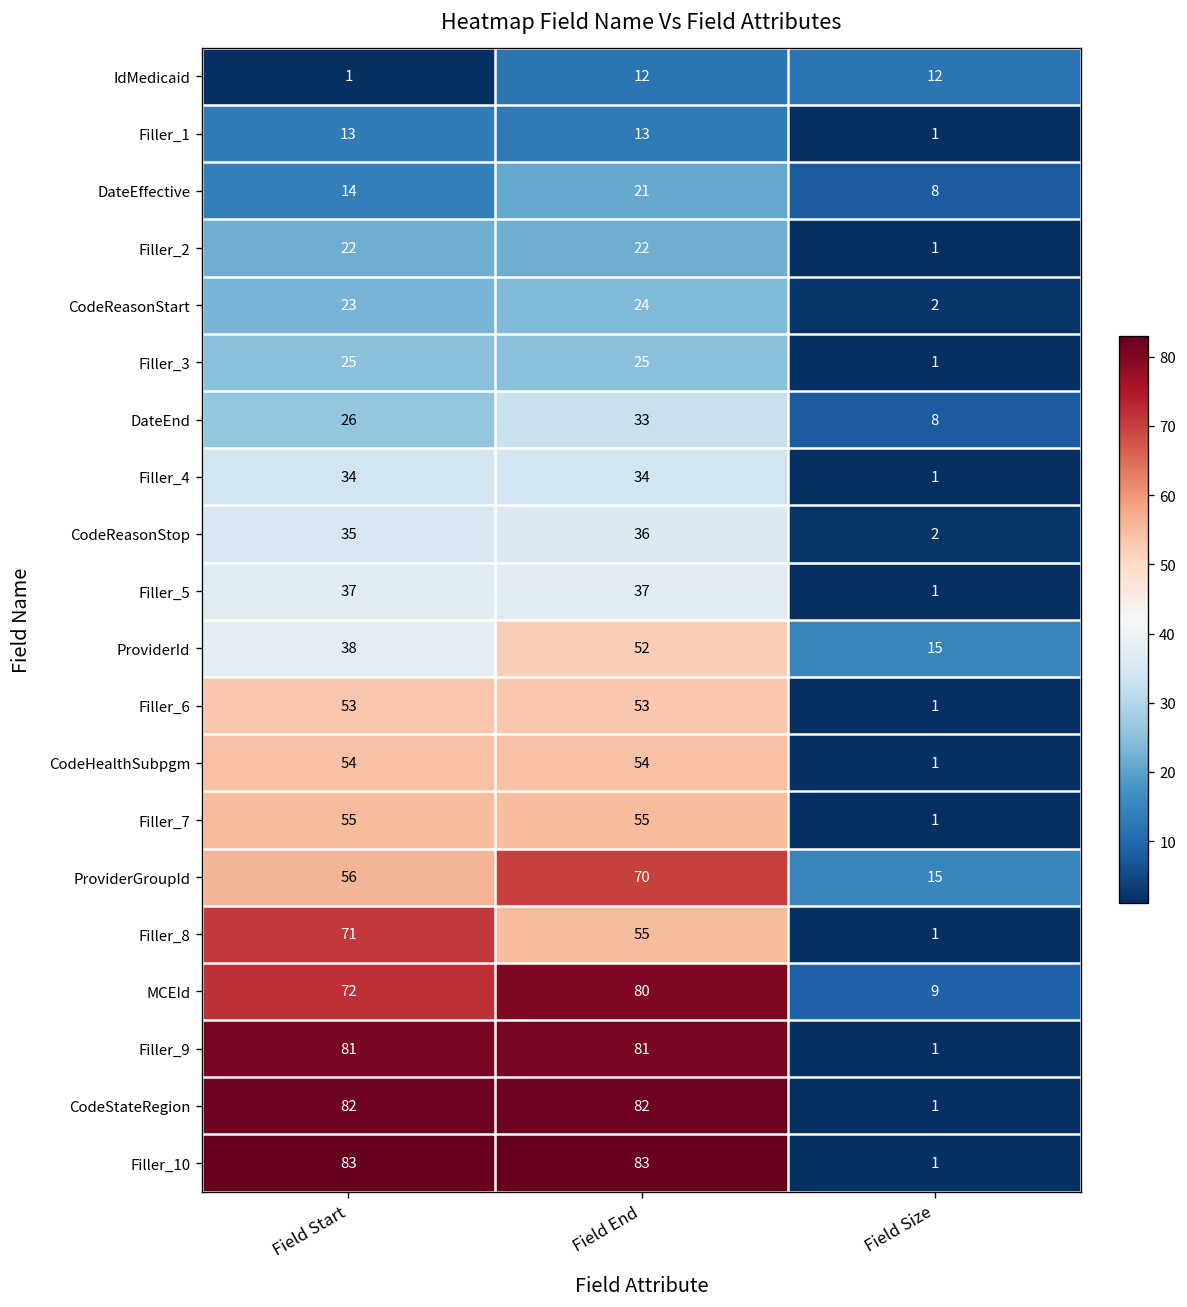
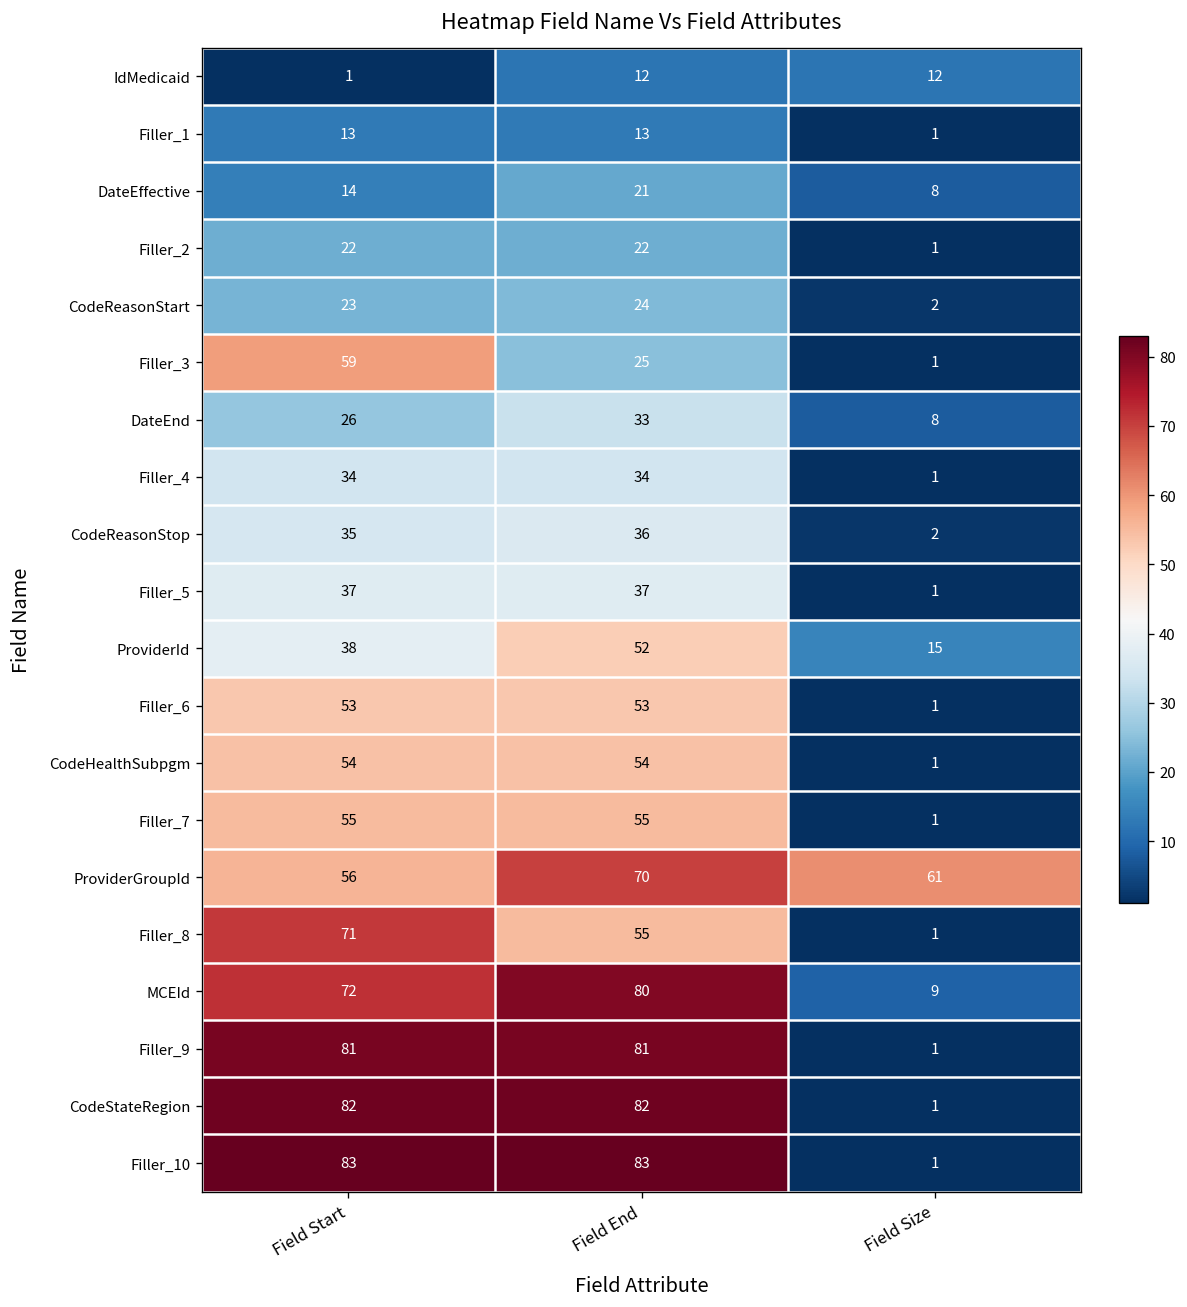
Filler_3, Field Start: 25 -> 59
ProviderGroupId, Field Size: 15 -> 61
